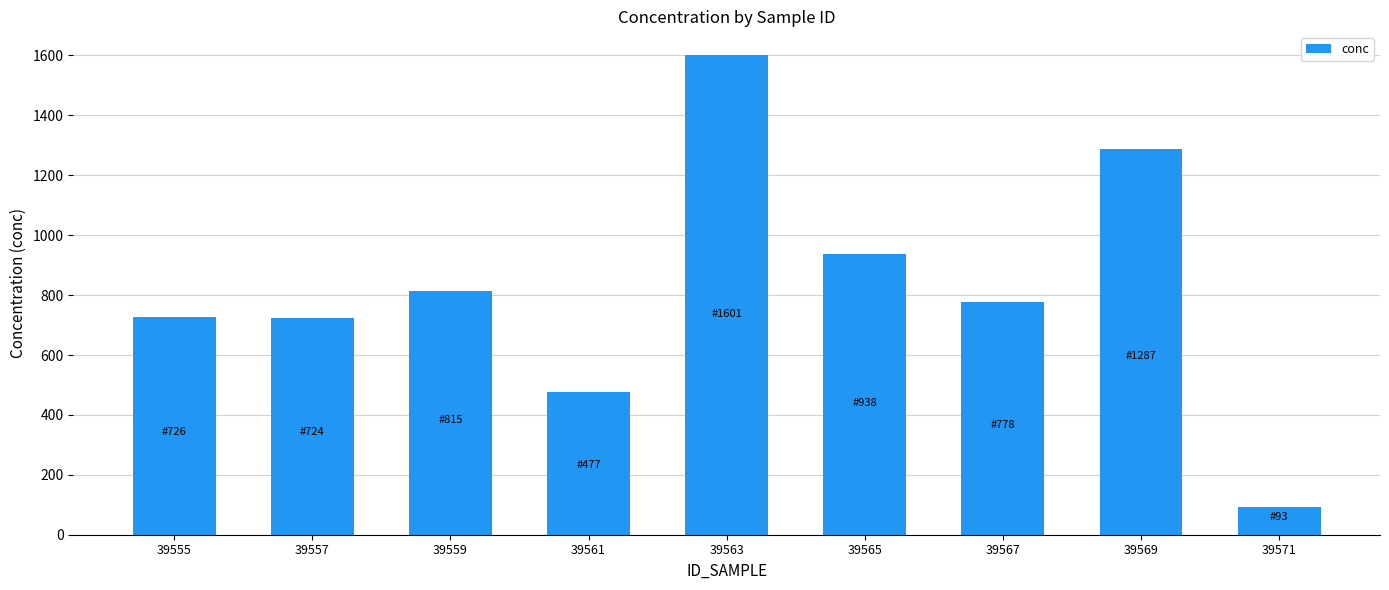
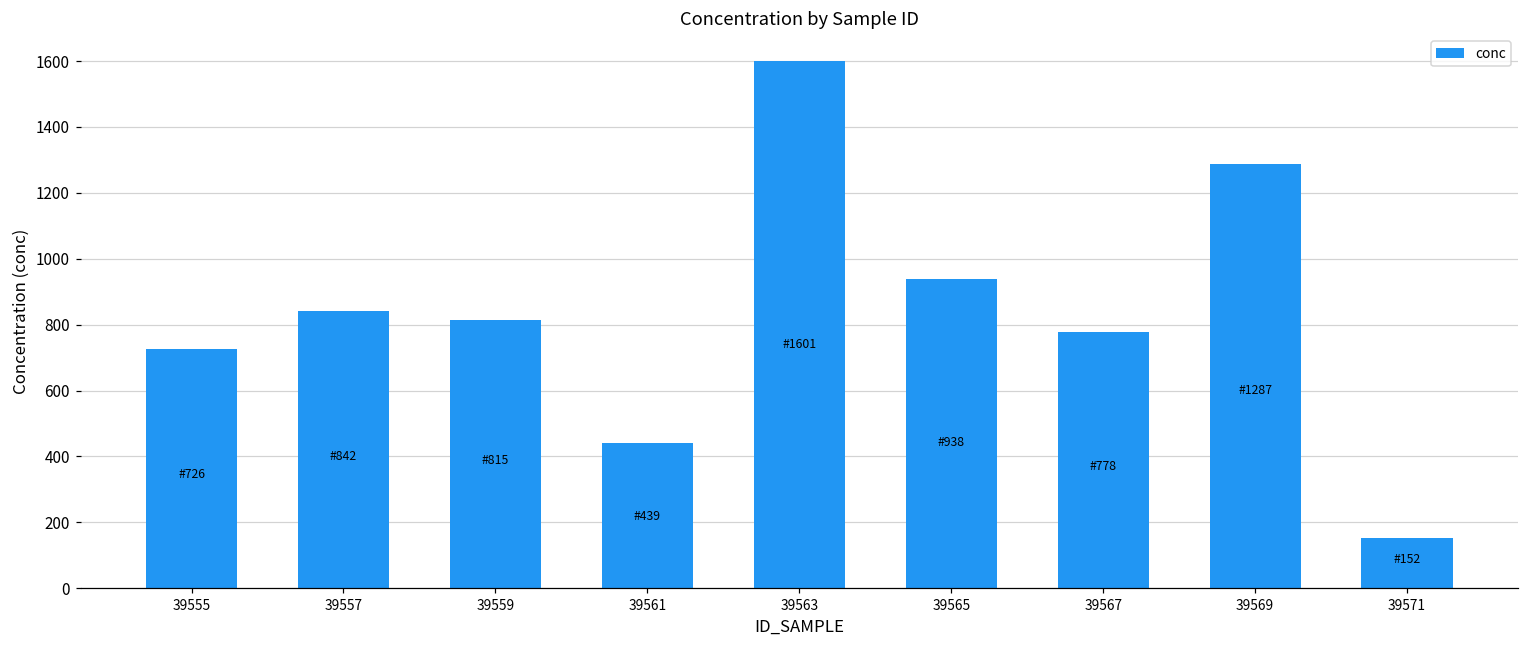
39557: 724 -> 842
39561: 477 -> 439
39571: 93 -> 152
